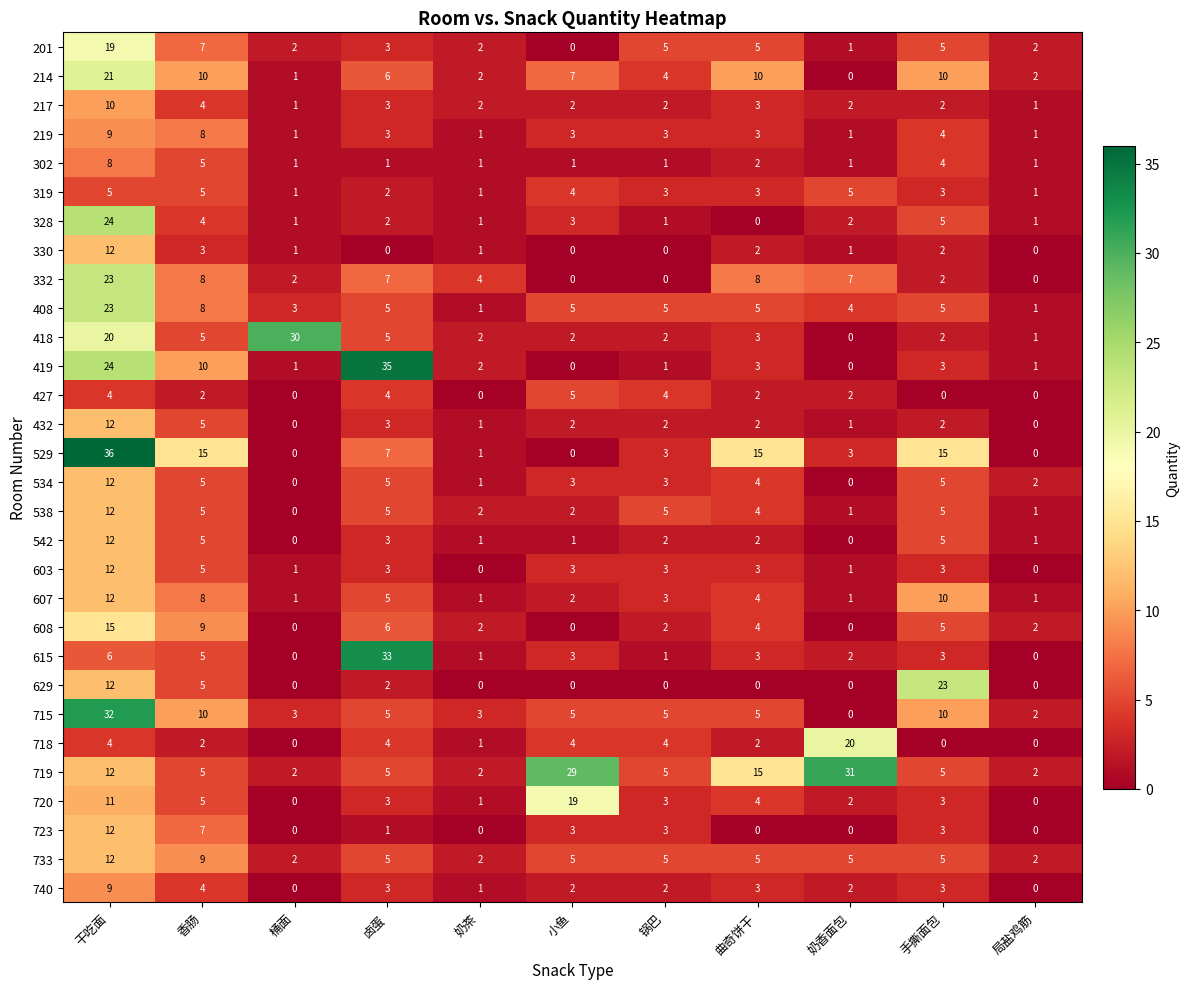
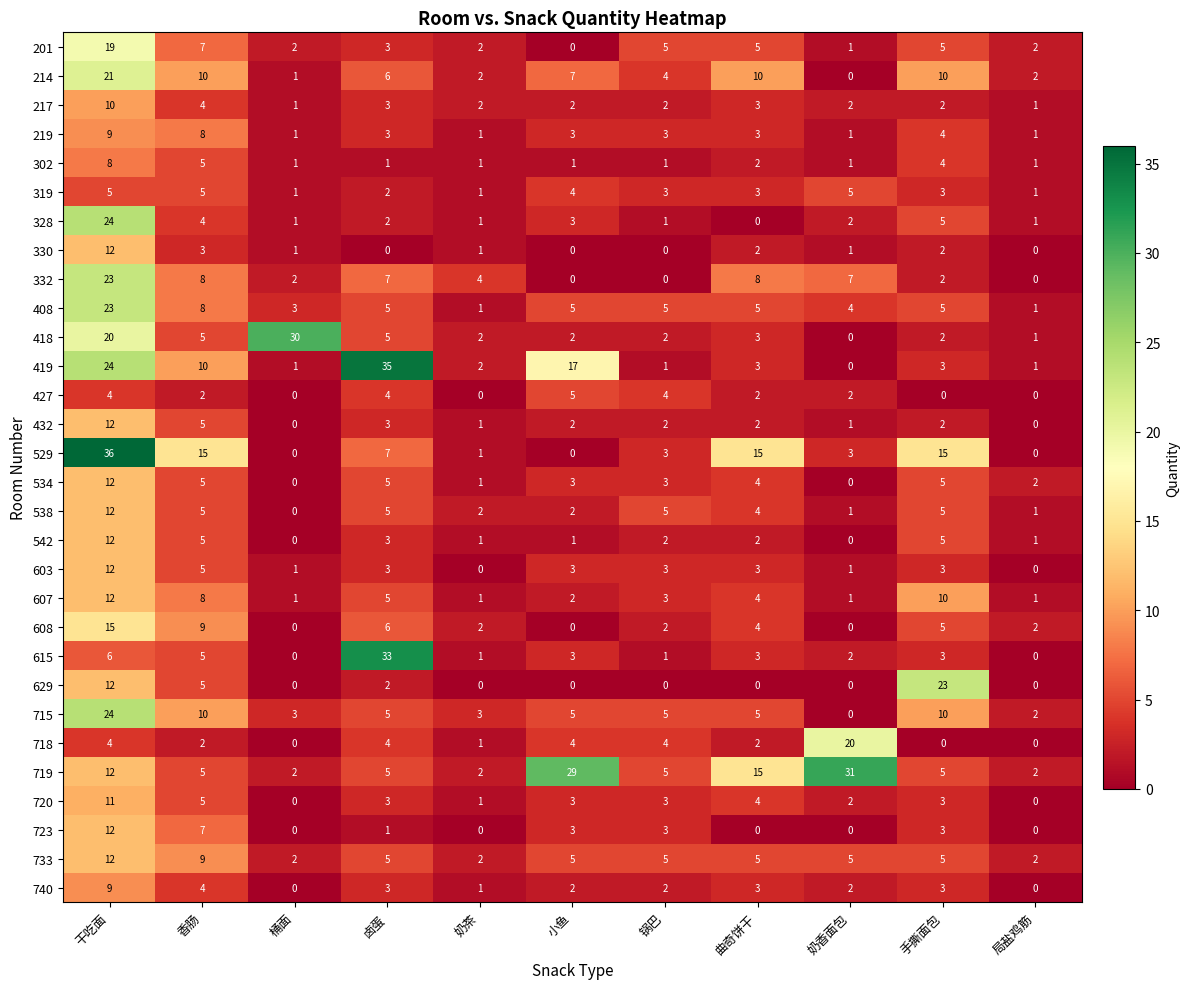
419, 小鱼: 0 -> 17
715, 干吃面: 32 -> 24
720, 小鱼: 19 -> 3
